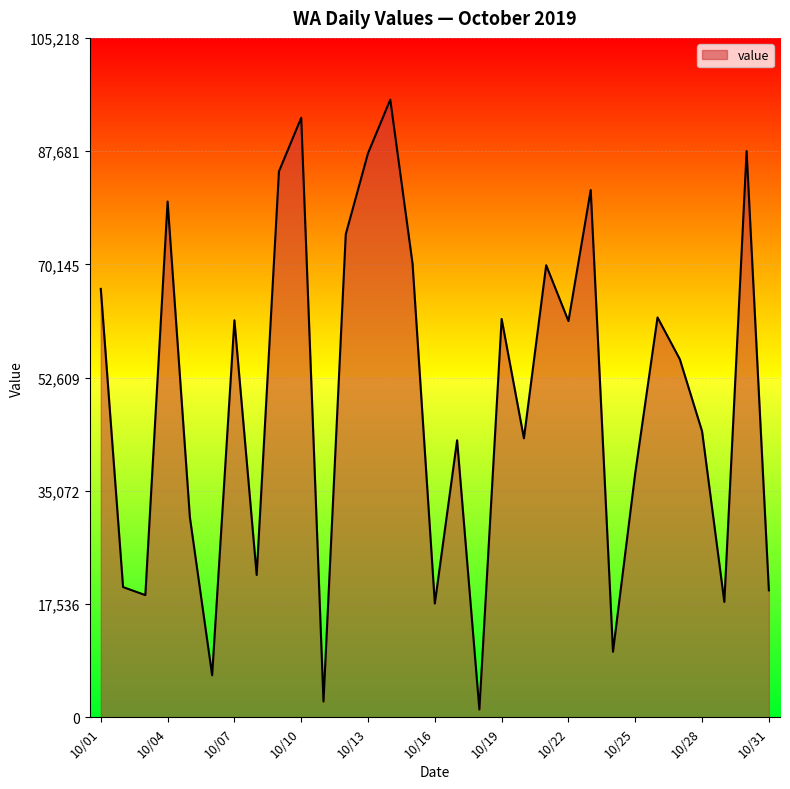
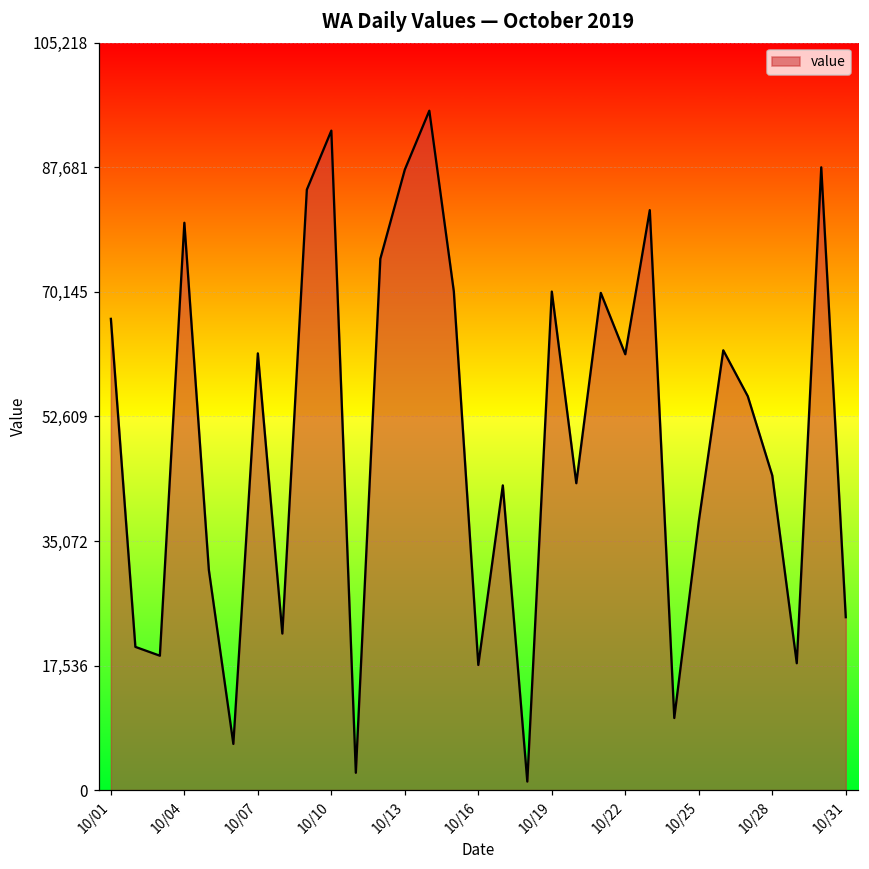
10/19: 62,000 -> 70,000
10/31: 20,000 -> 24,000
